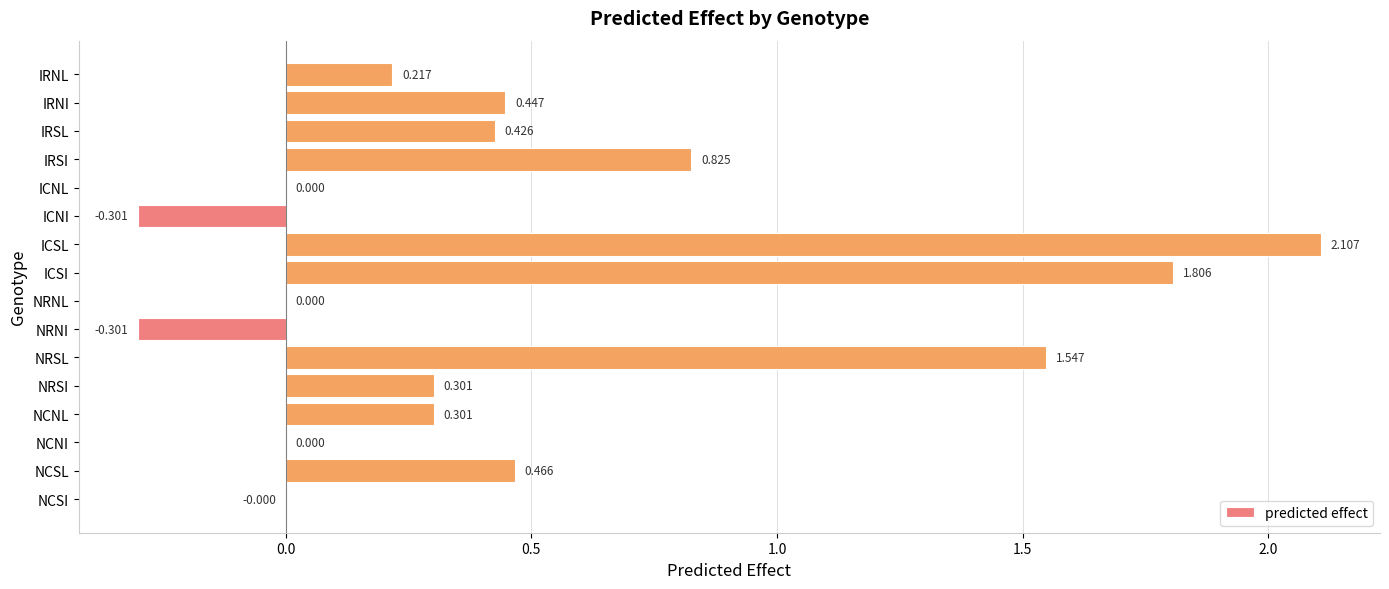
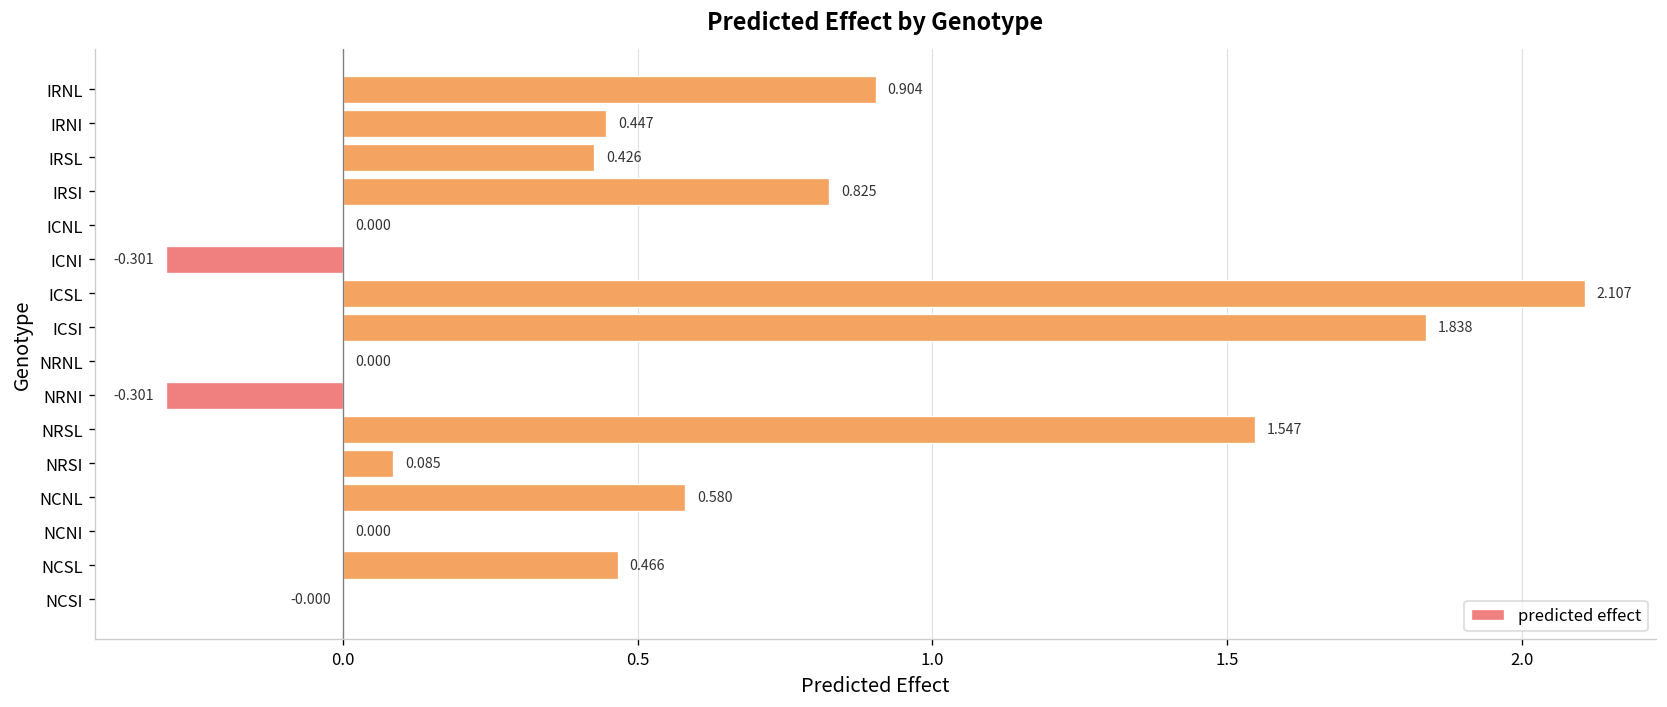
IRNL: 0.217 -> 0.904
ICSI: 1.806 -> 1.838
NRSI: 0.301 -> 0.085
NCNL: 0.301 -> 0.580
